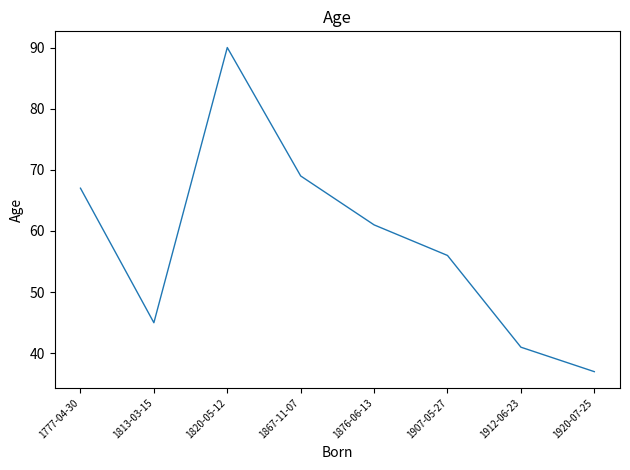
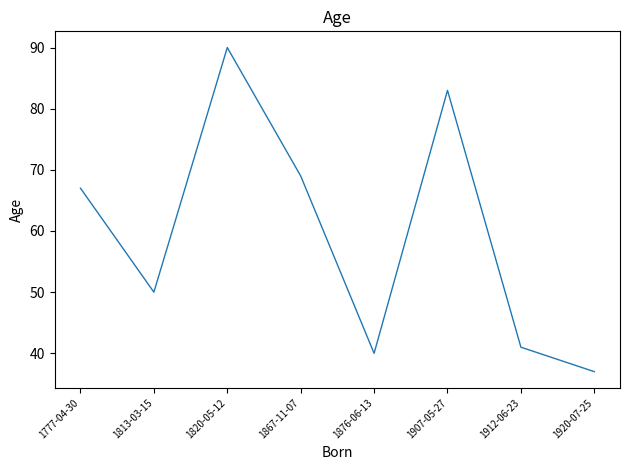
1813-03-15: 45 -> 50
1876-06-13: 61 -> 40
1907-05-27: 56 -> 83
